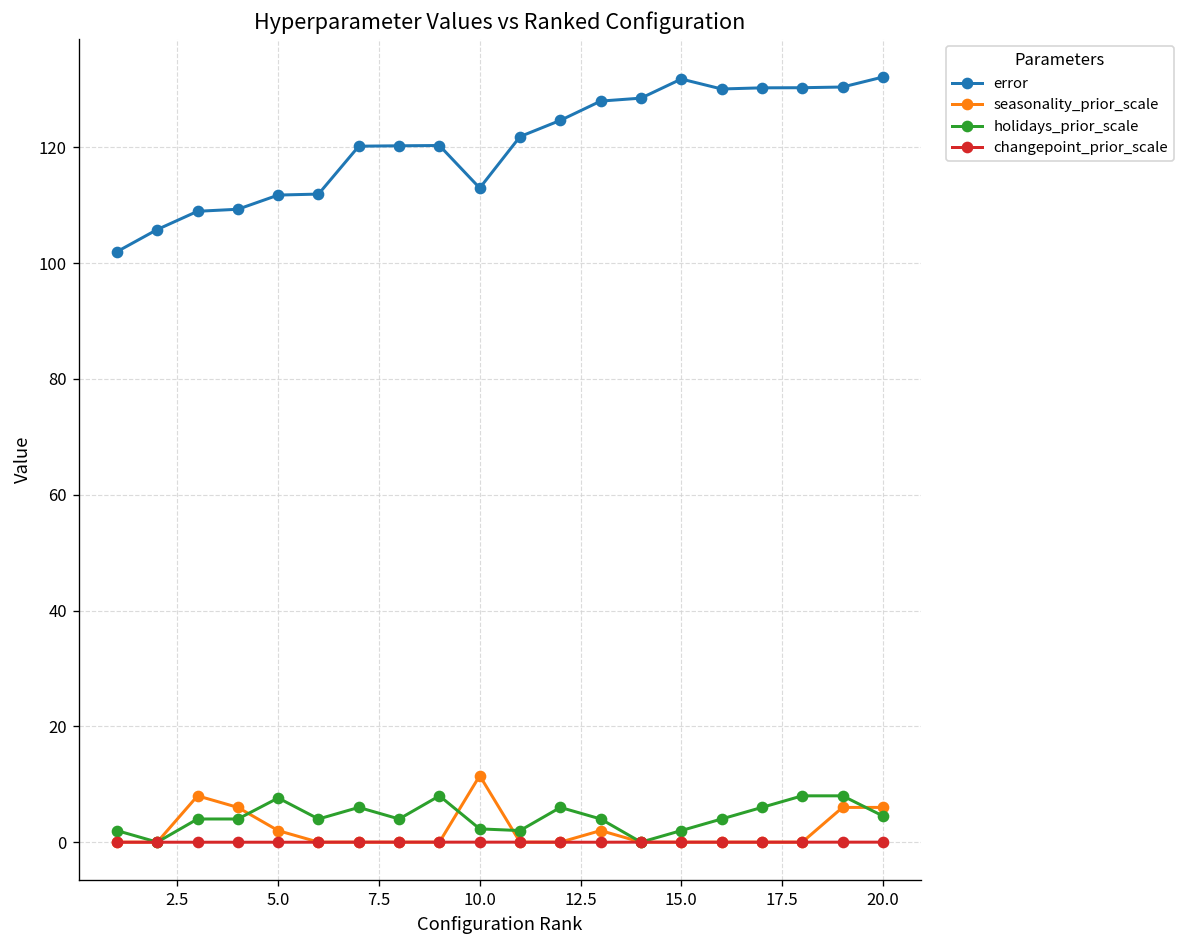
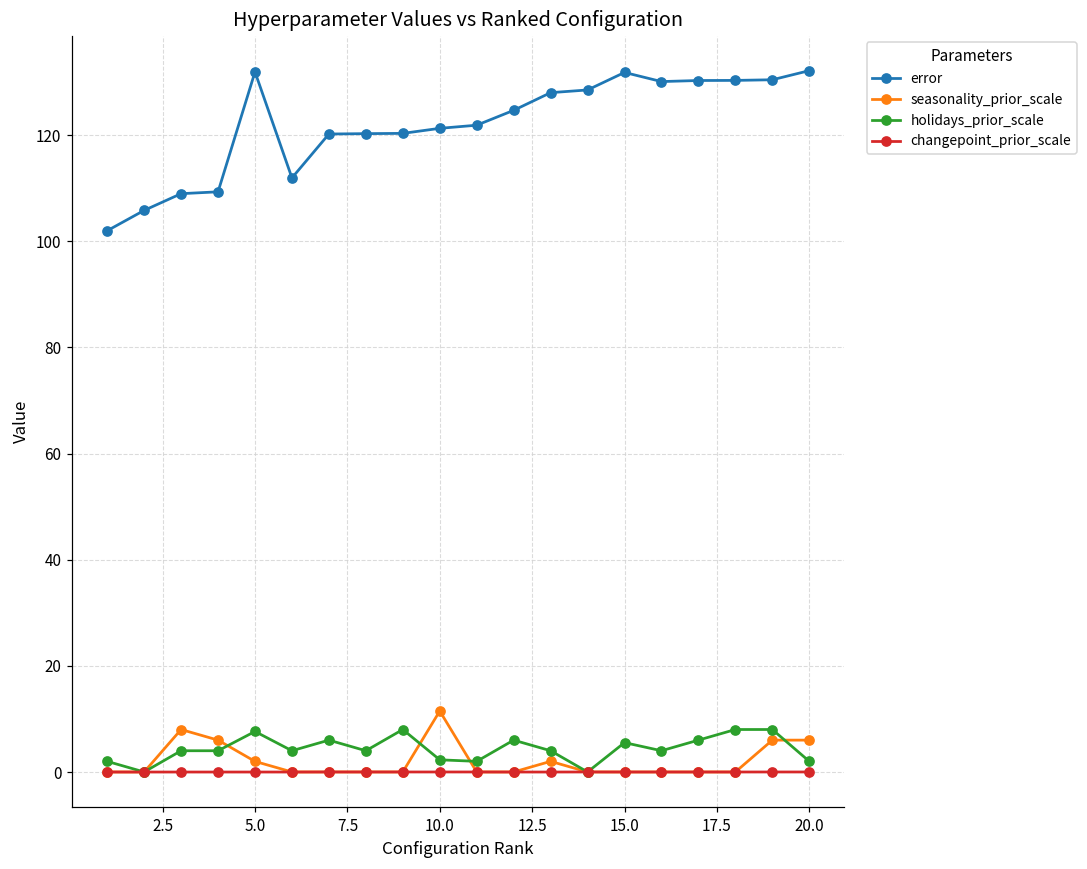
error, 5.0: 112 -> 132
error, 10.0: 113 -> 121
holidays_prior_scale, 15.0: 2 -> 6
holidays_prior_scale, 20.0: 5 -> 2
